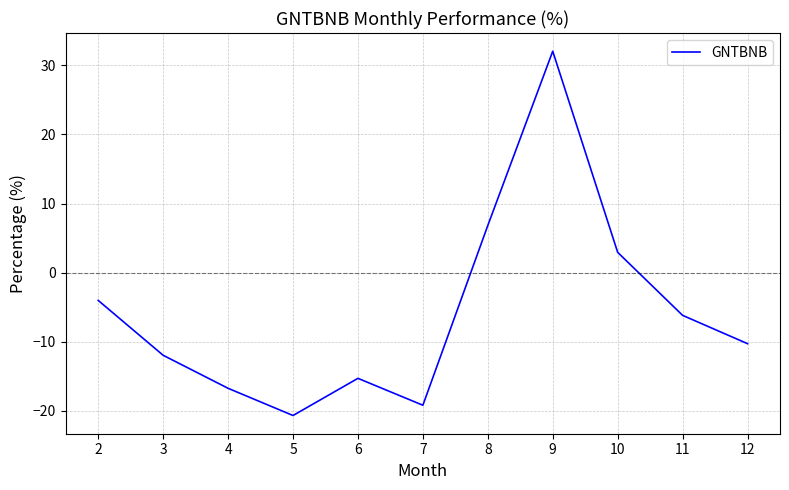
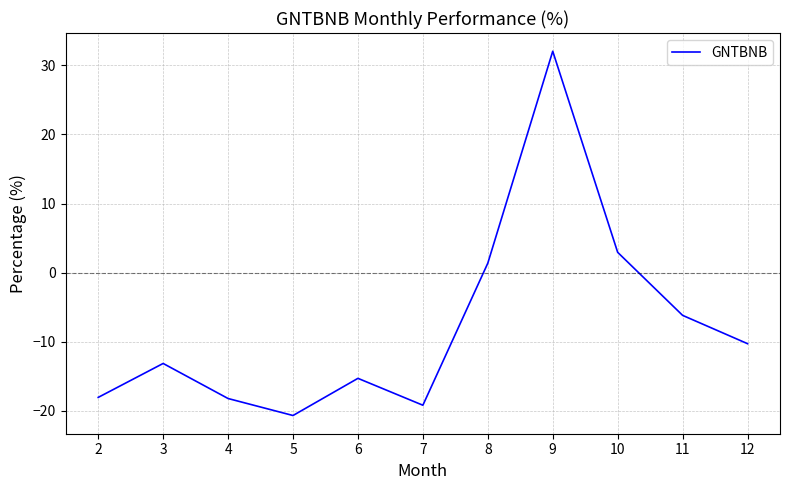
2: -4 -> -18
3: -12 -> -13
4: -17 -> -18
8: 7 -> 1
